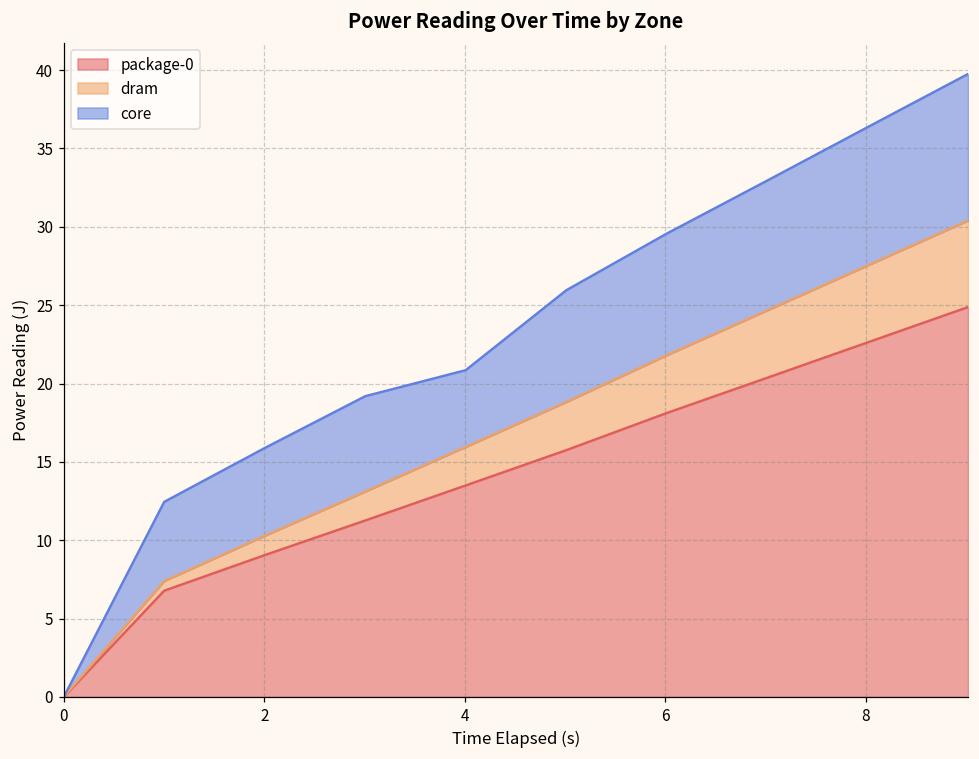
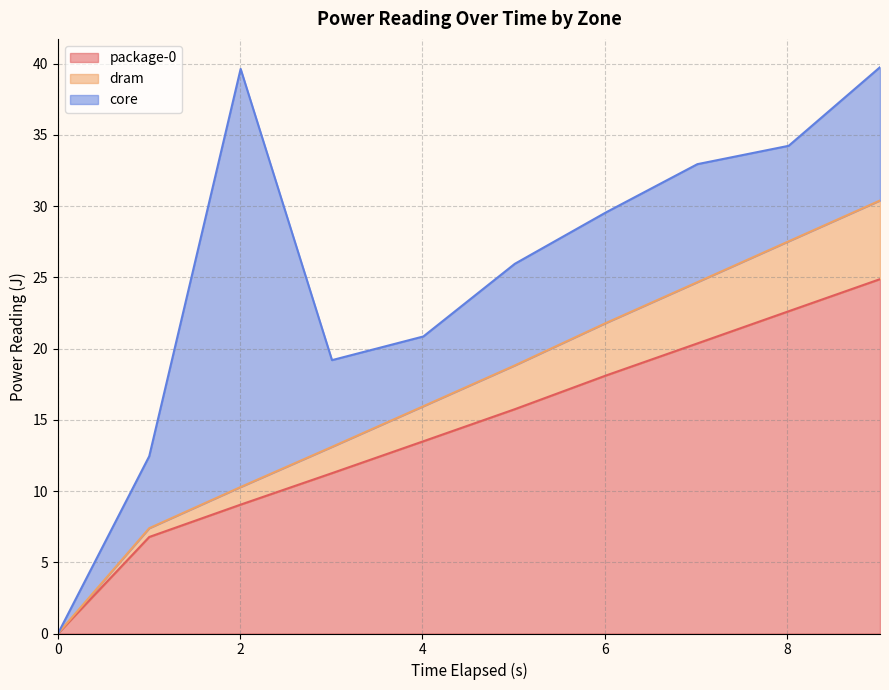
core, 2: 5.6 -> 29.4
core, 8: 8.8 -> 6.7
